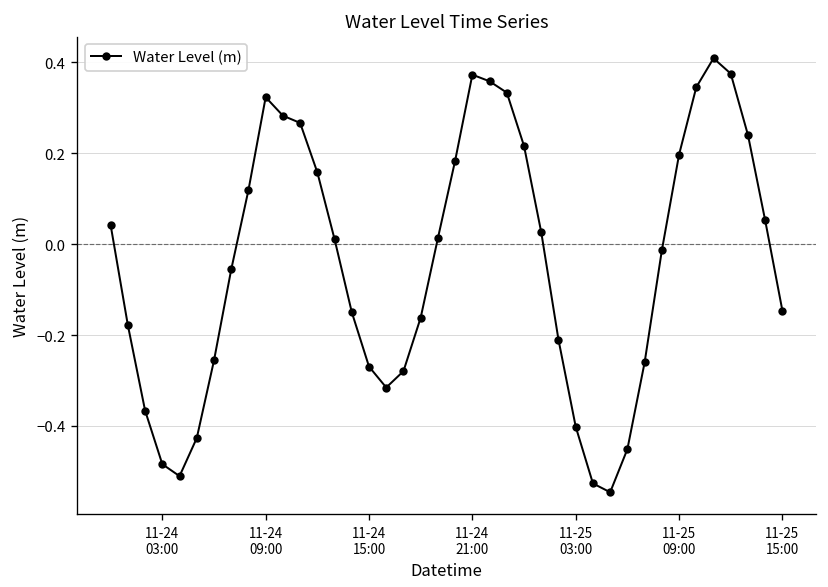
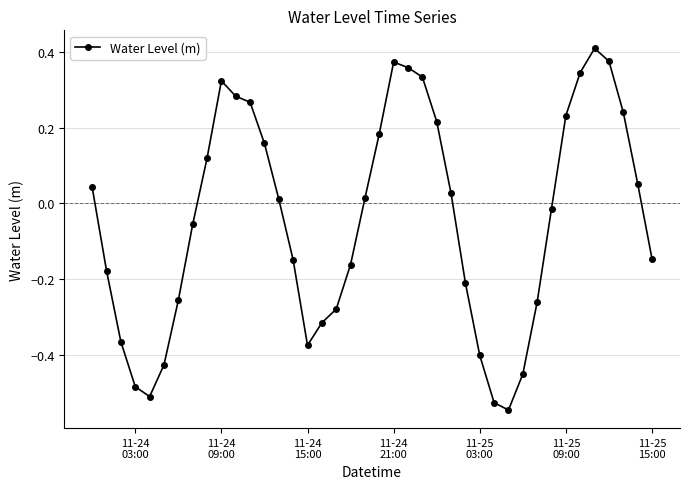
11-24 15:00: -0.27 -> -0.38
11-25 09:00: 0.20 -> 0.23
